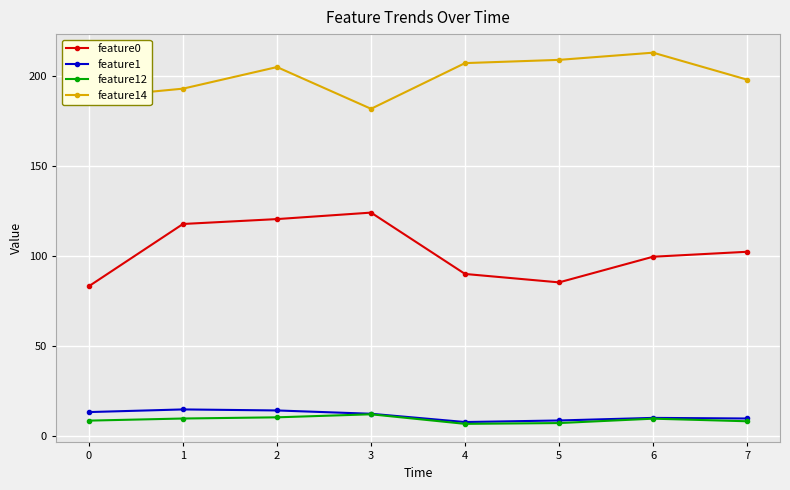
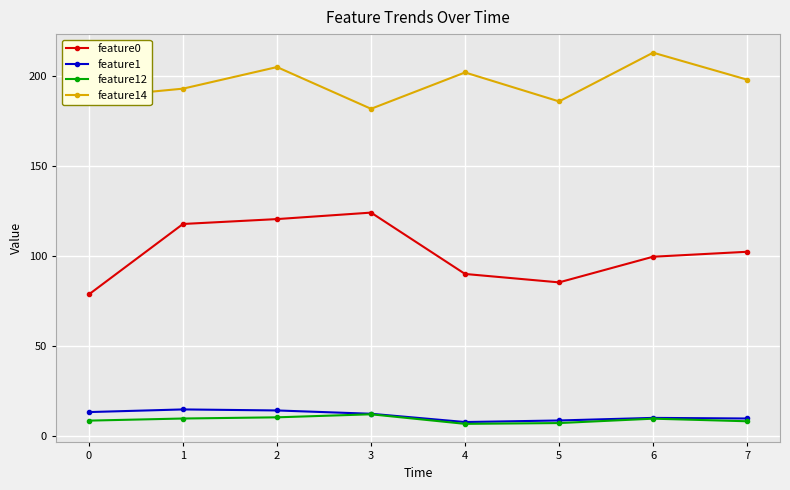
feature0, 0: 83 -> 79
feature14, 4: 207 -> 202
feature14, 5: 209 -> 186
